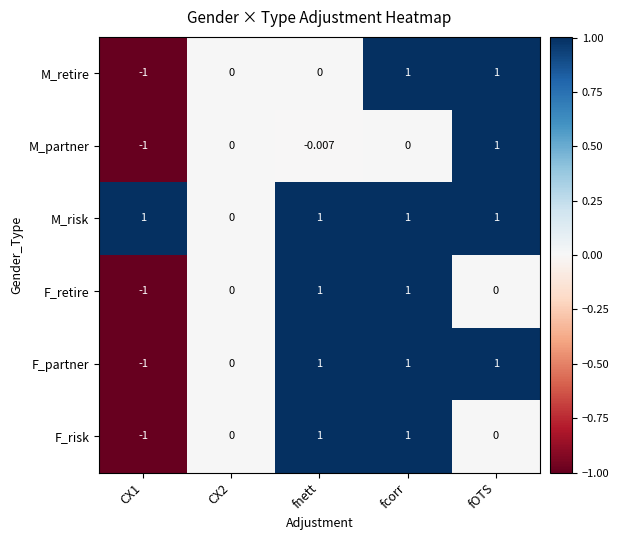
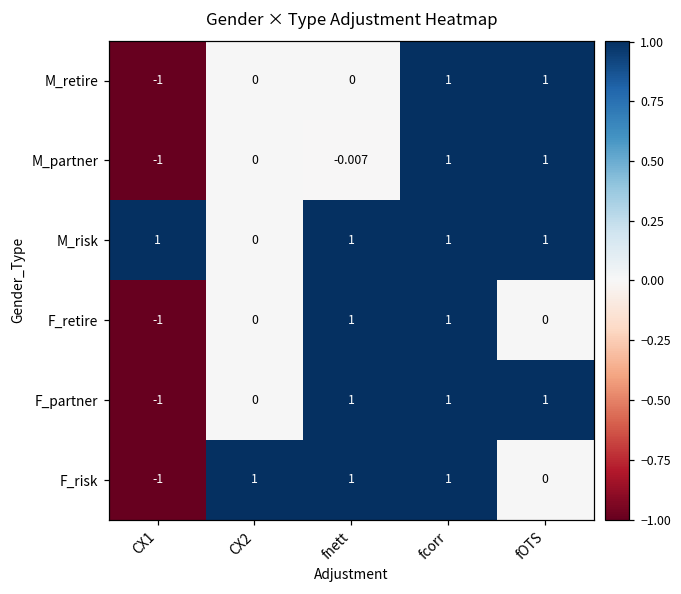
M_partner, fcorr: 0 -> 1
F_risk, CX2: 0 -> 1
